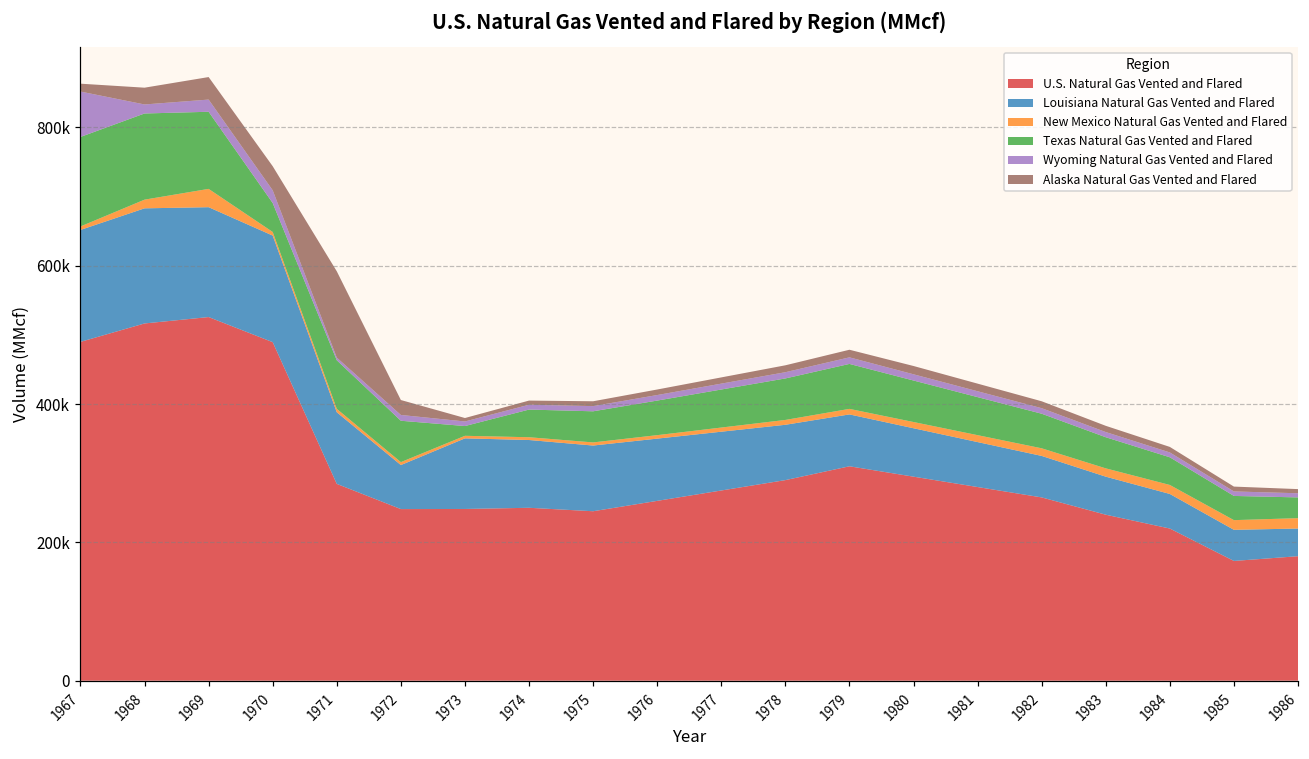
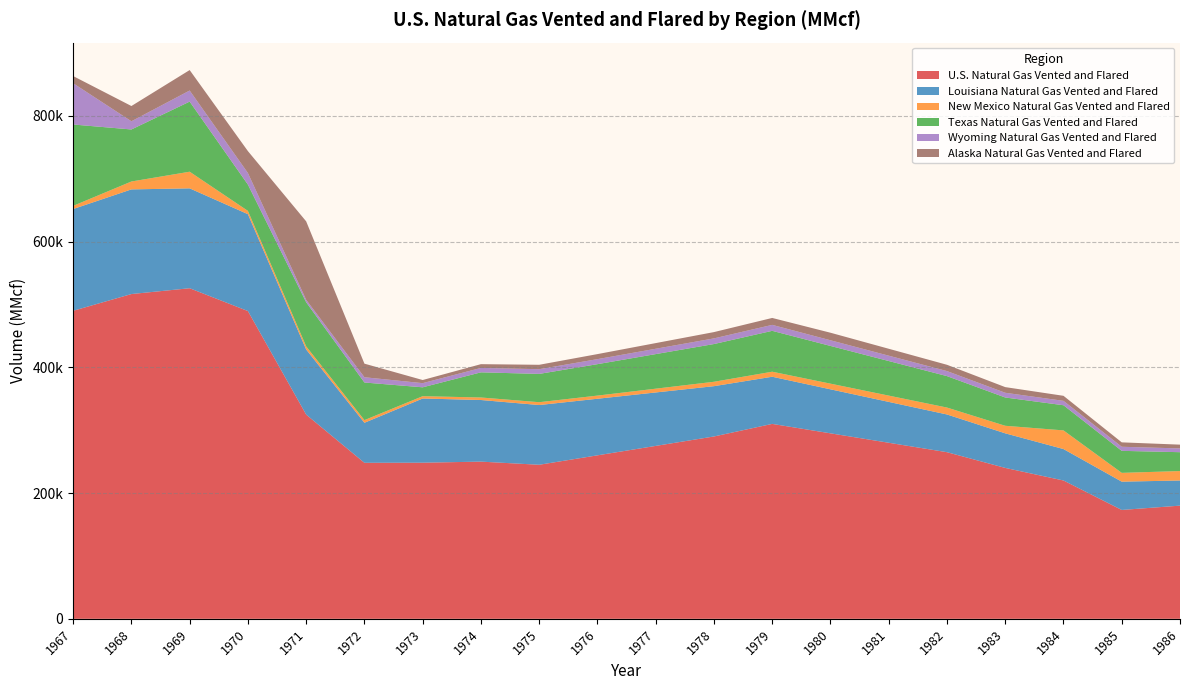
Texas Natural Gas Vented and Flared, 1968: 120000 -> 80000
U.S. Natural Gas Vented and Flared, 1971: 280000 -> 320000
New Mexico Natural Gas Vented and Flared, 1984: 10000 -> 30000
